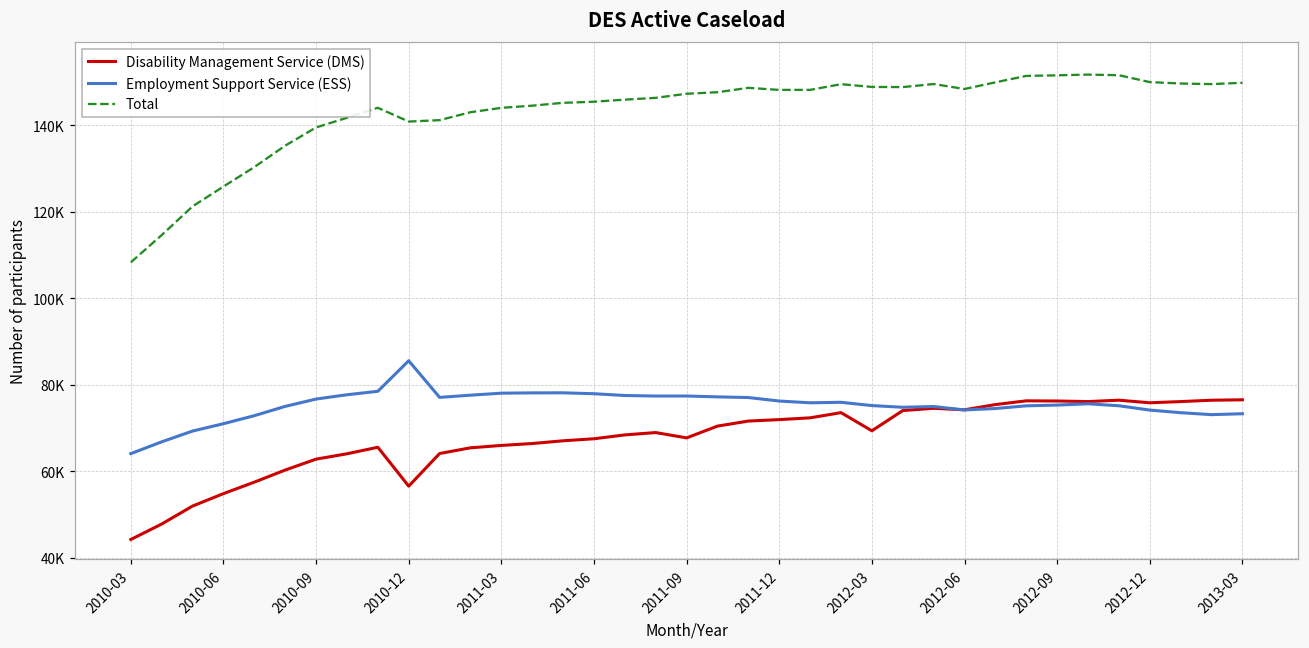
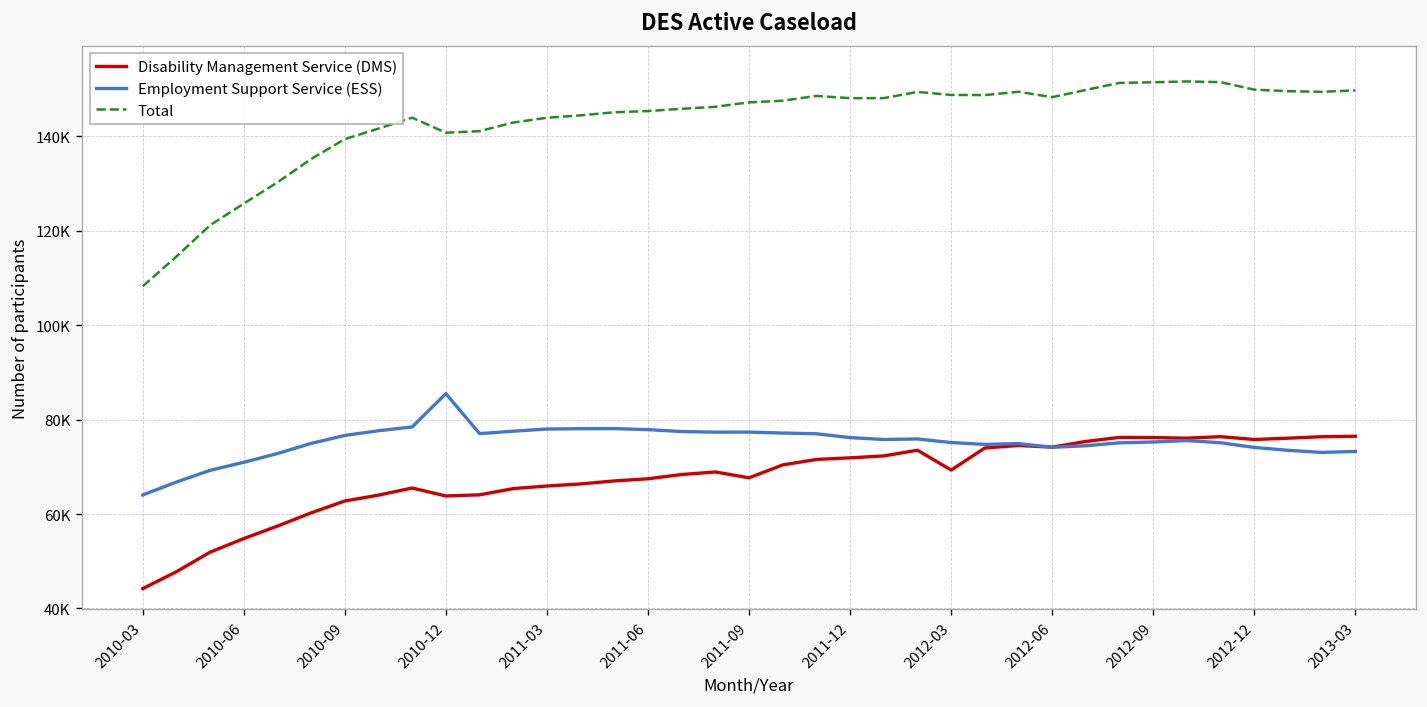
Disability Management Service (DMS), 2010-12: 57000 -> 64000
